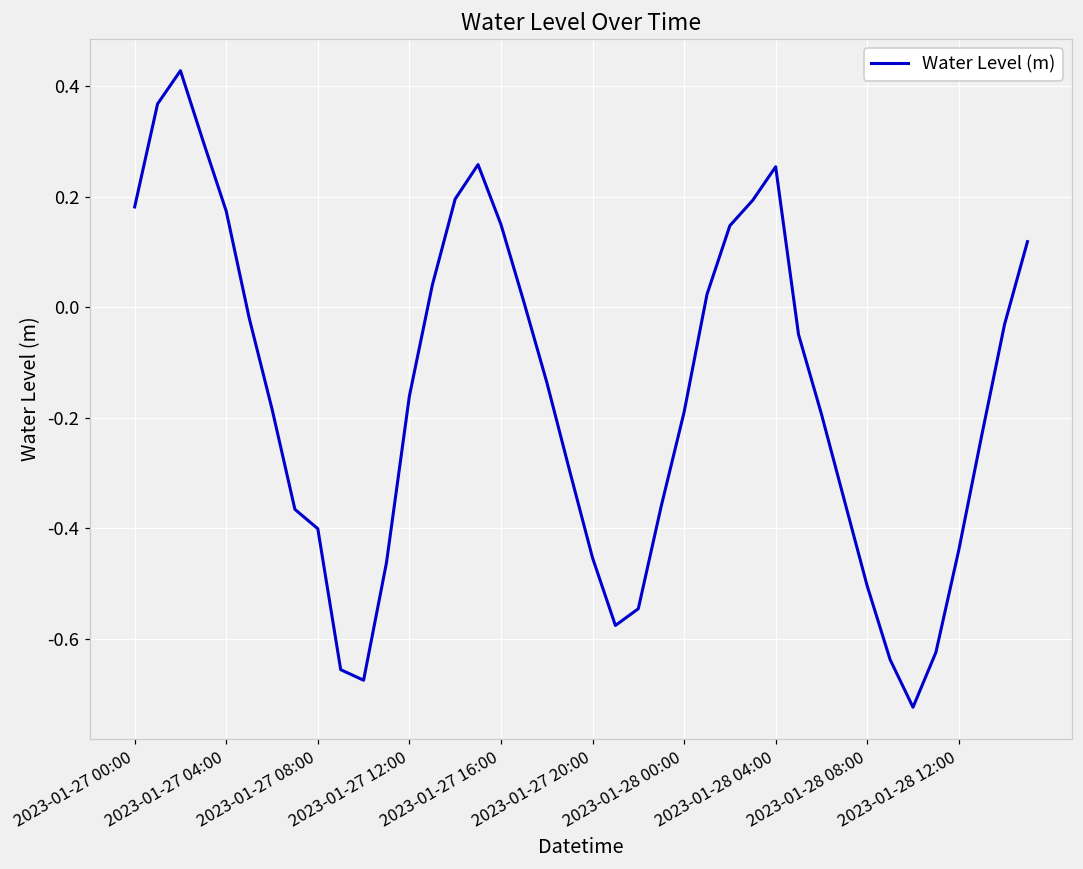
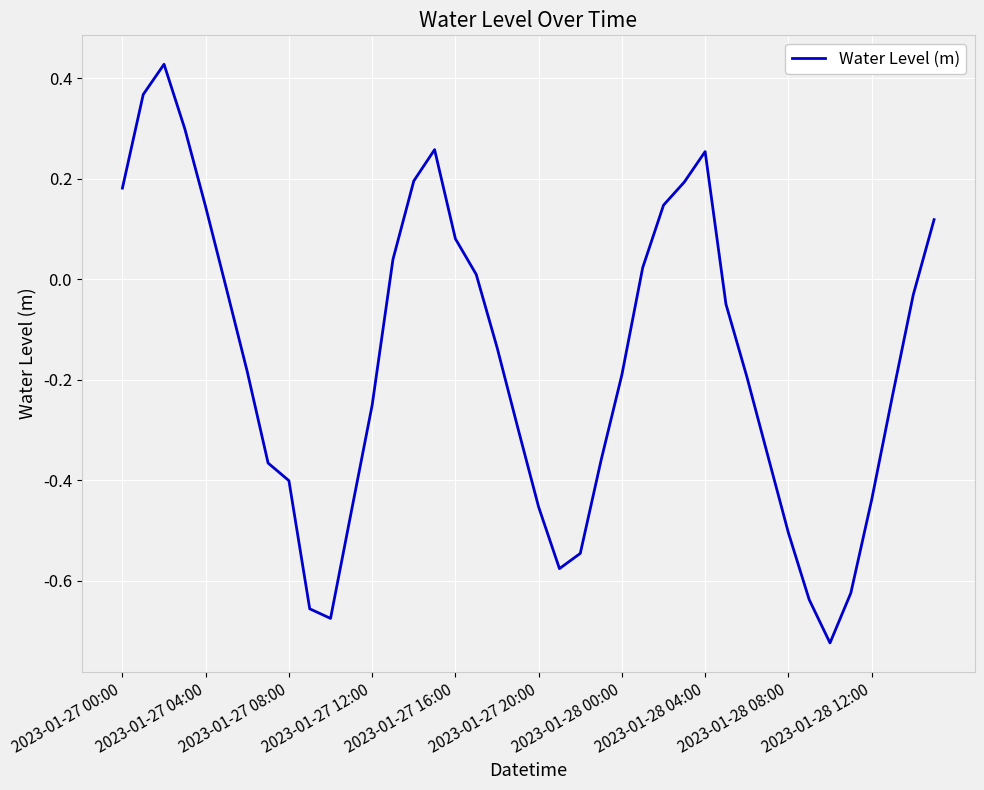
2023-01-27 04:00: 0.17 -> 0.14
2023-01-27 12:00: -0.16 -> -0.25
2023-01-27 16:00: 0.15 -> 0.08
